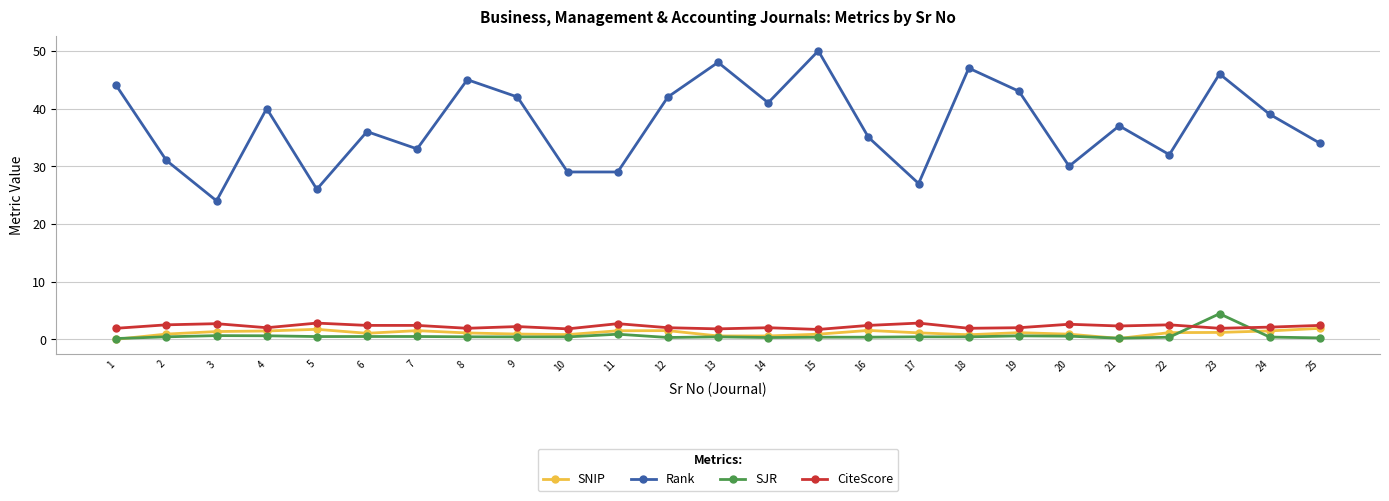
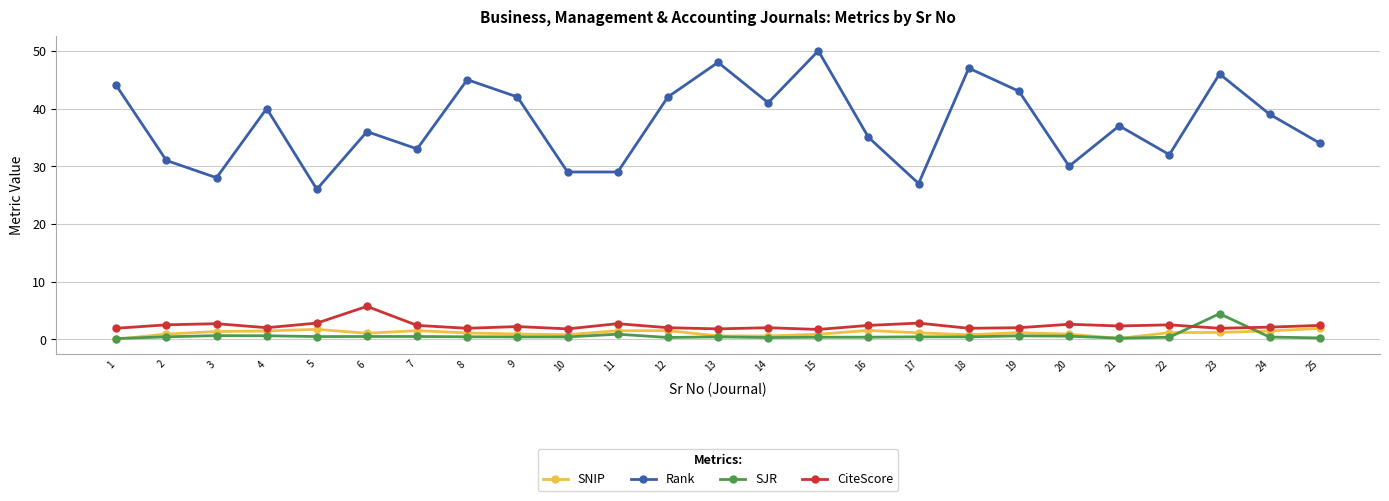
Rank, 3: 24 -> 28
CiteScore, 6: 2 -> 6
